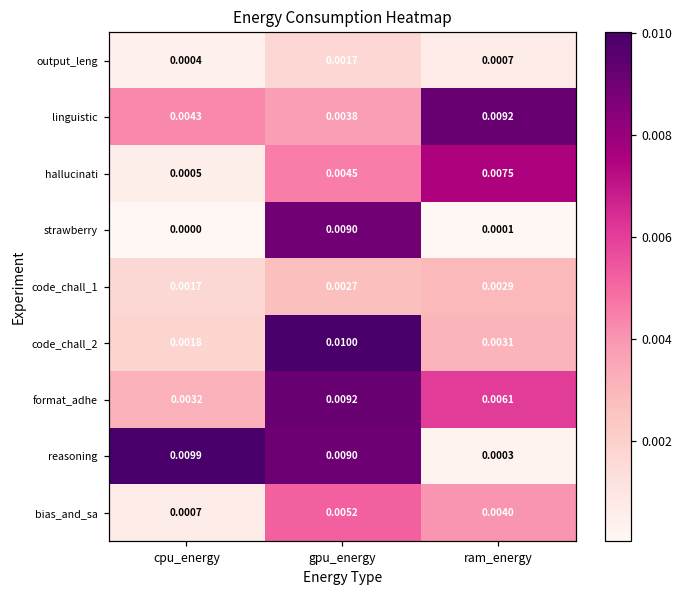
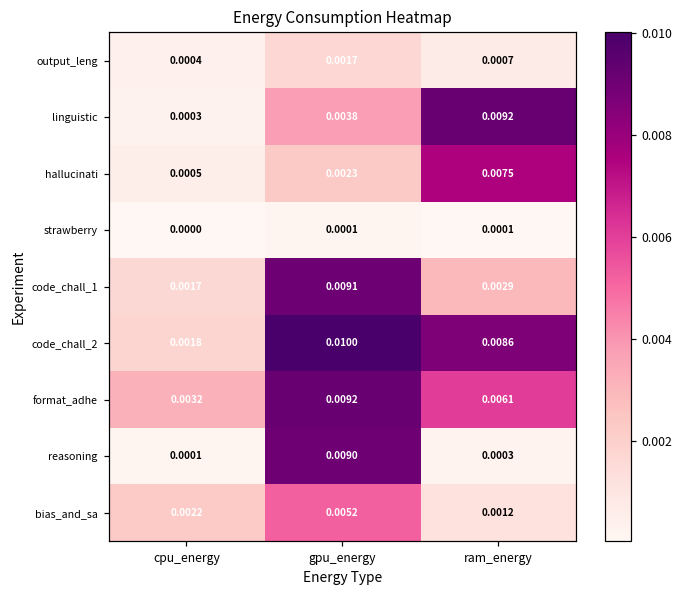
linguistic, cpu_energy: 0.0043 -> 0.0003
hallucinati, gpu_energy: 0.0045 -> 0.0023
strawberry, gpu_energy: 0.0090 -> 0.0001
code_chall_1, gpu_energy: 0.0027 -> 0.0091
code_chall_2, ram_energy: 0.0031 -> 0.0086
reasoning, cpu_energy: 0.0099 -> 0.0001
bias_and_sa, cpu_energy: 0.0007 -> 0.0022
bias_and_sa, ram_energy: 0.0040 -> 0.0012
